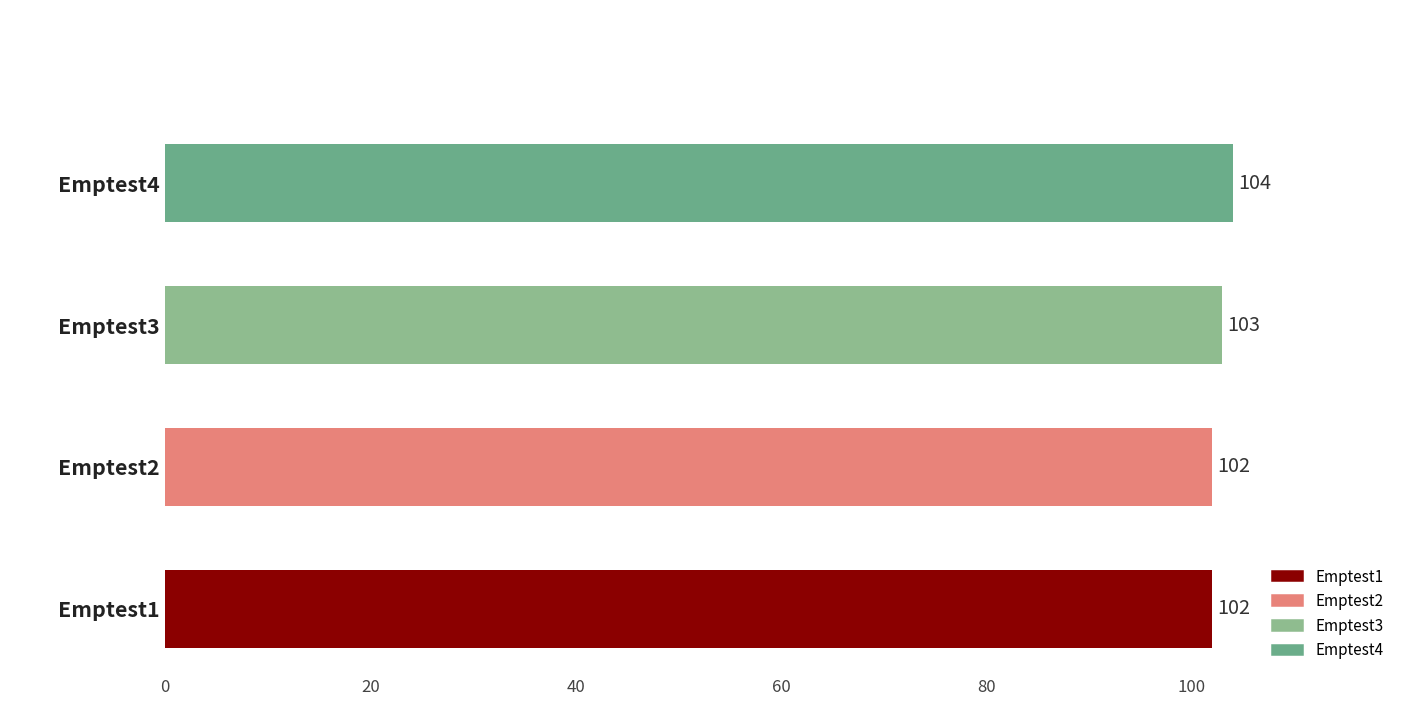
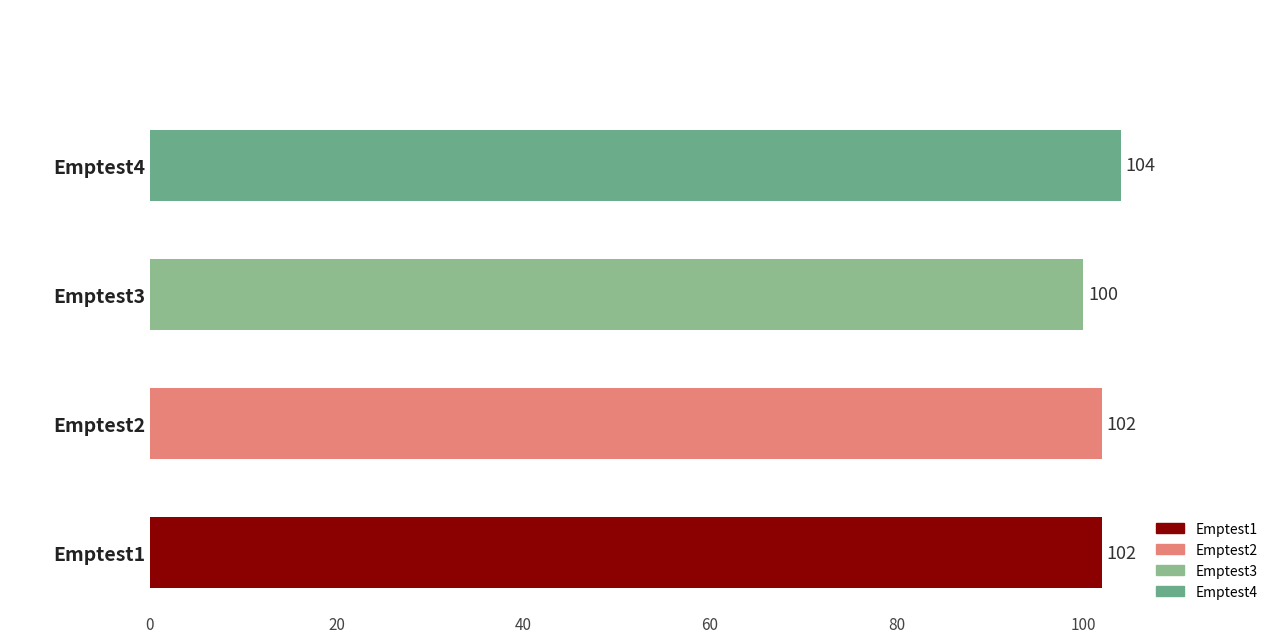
Emptest3: 103 -> 100
